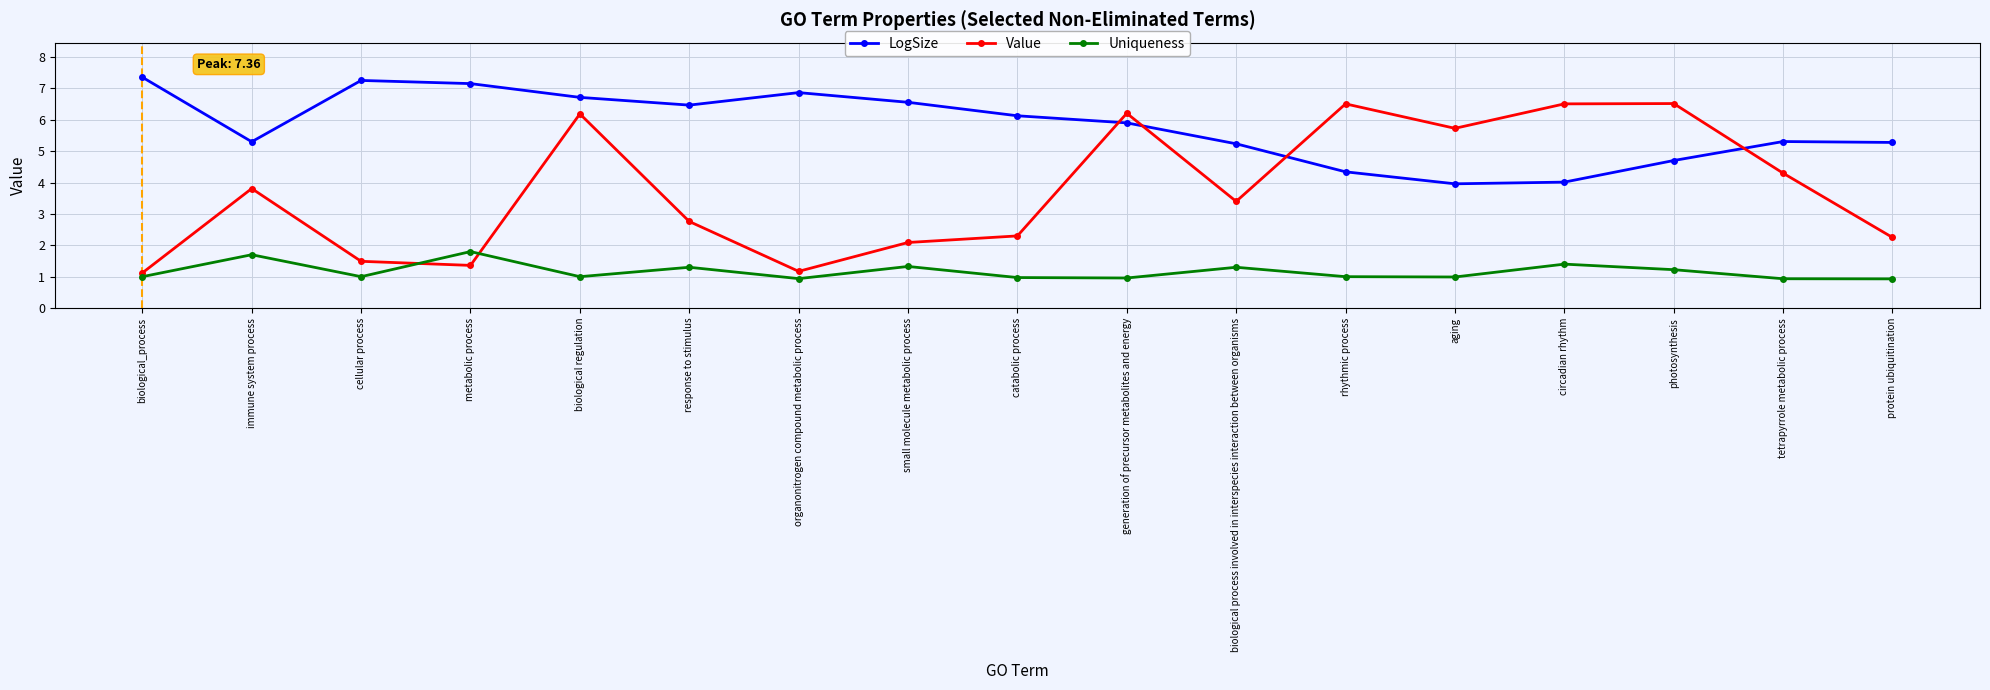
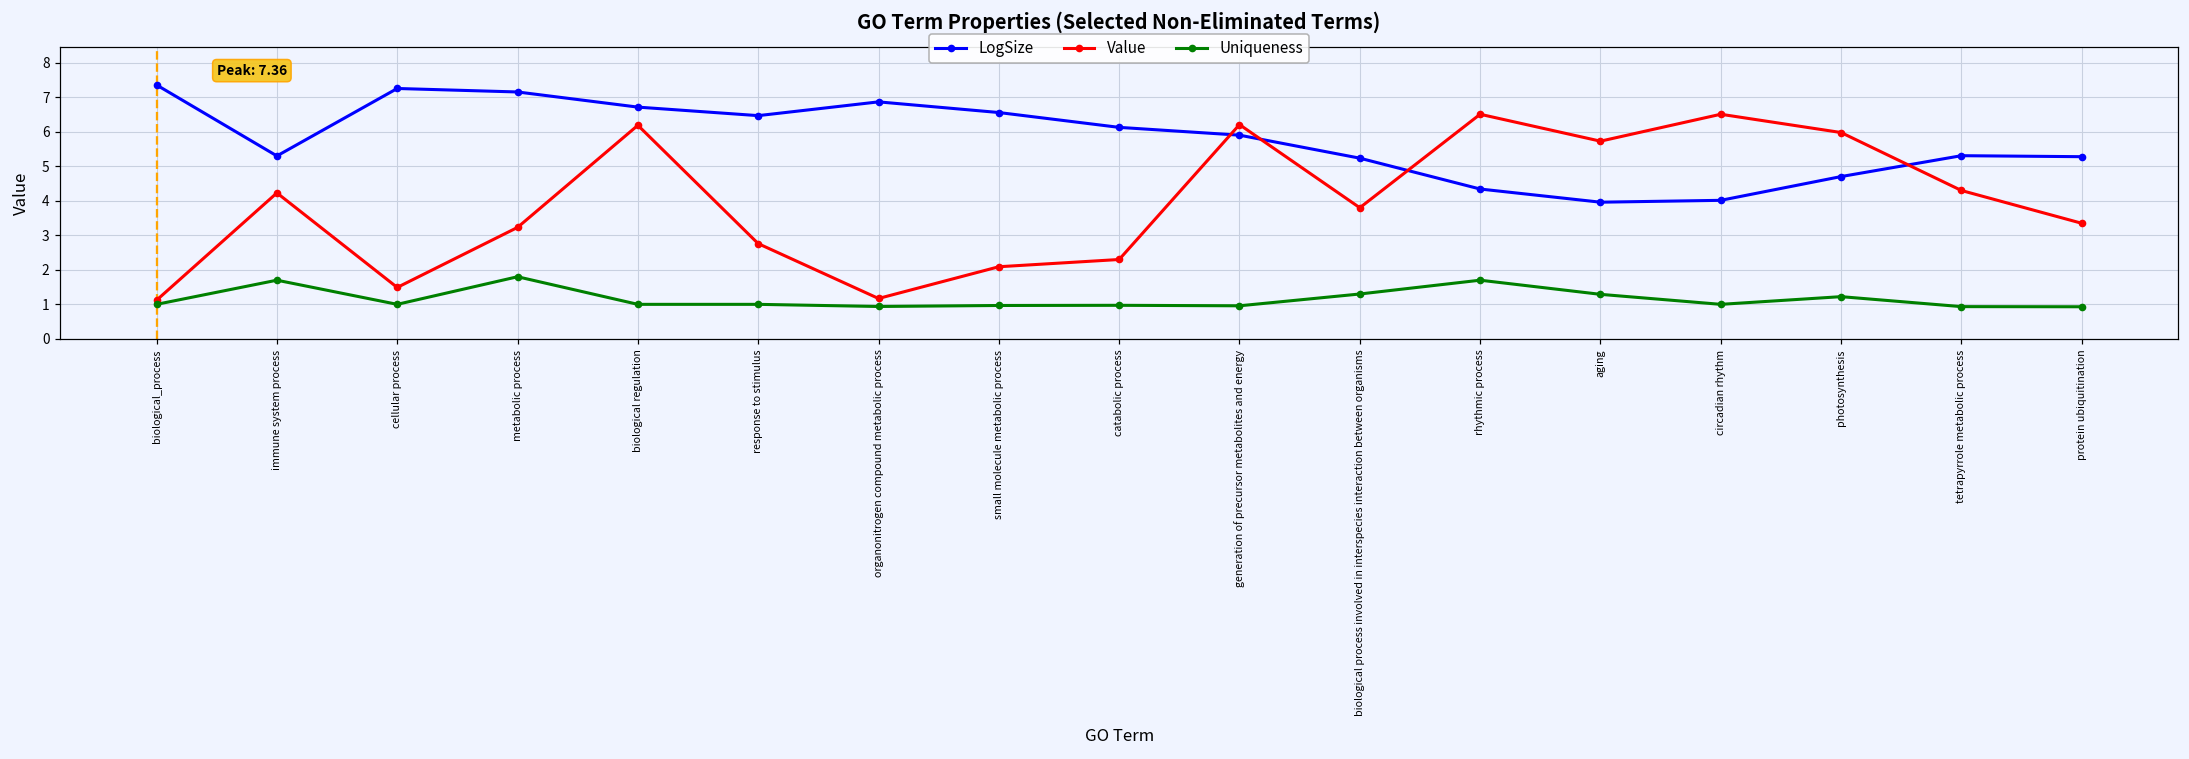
Value, immune system process: 3.8 -> 4.2
Value, metabolic process: 1.4 -> 3.2
Uniqueness, response to stimulus: 1.3 -> 1.0
Uniqueness, small molecule metabolic process: 1.3 -> 1.0
Value, biological process involved in interspecies interaction between organisms: 3.4 -> 3.8
Uniqueness, rhythmic process: 1.0 -> 1.7
Uniqueness, aging: 1.0 -> 1.3
Uniqueness, circadian rhythm: 1.4 -> 1.0
Value, photosynthesis: 6.5 -> 6.0
Value, protein ubiquitination: 2.3 -> 3.4
